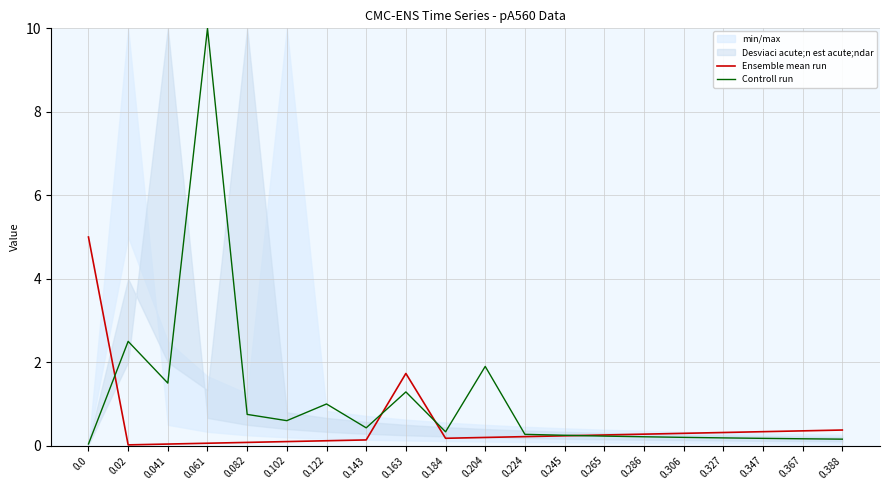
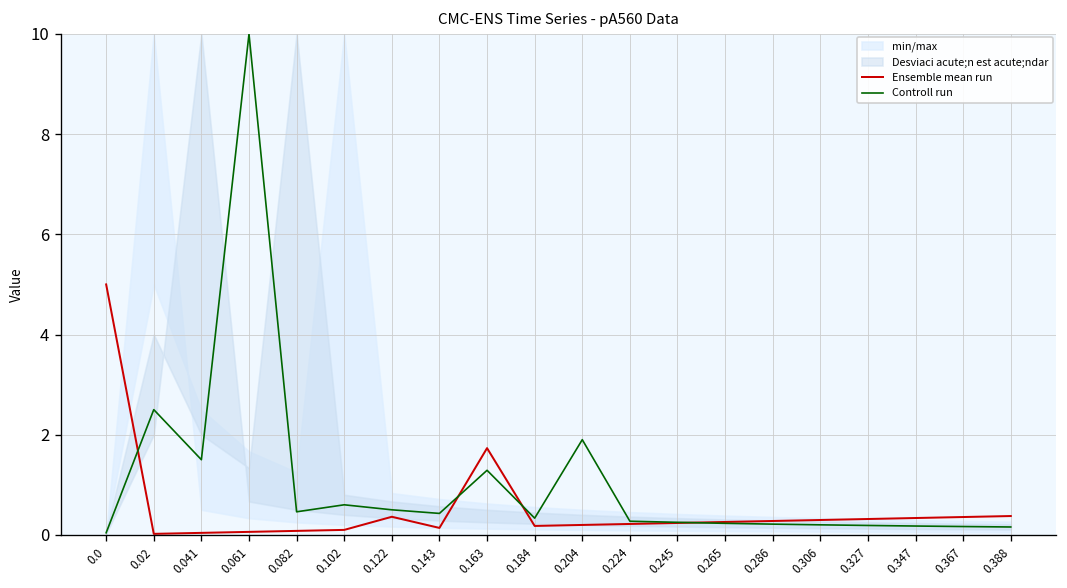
Controll run, 0.082: 0.8 -> 0.5
Ensemble mean run, 0.122: 0.1 -> 0.4
Controll run, 0.122: 1.0 -> 0.5
